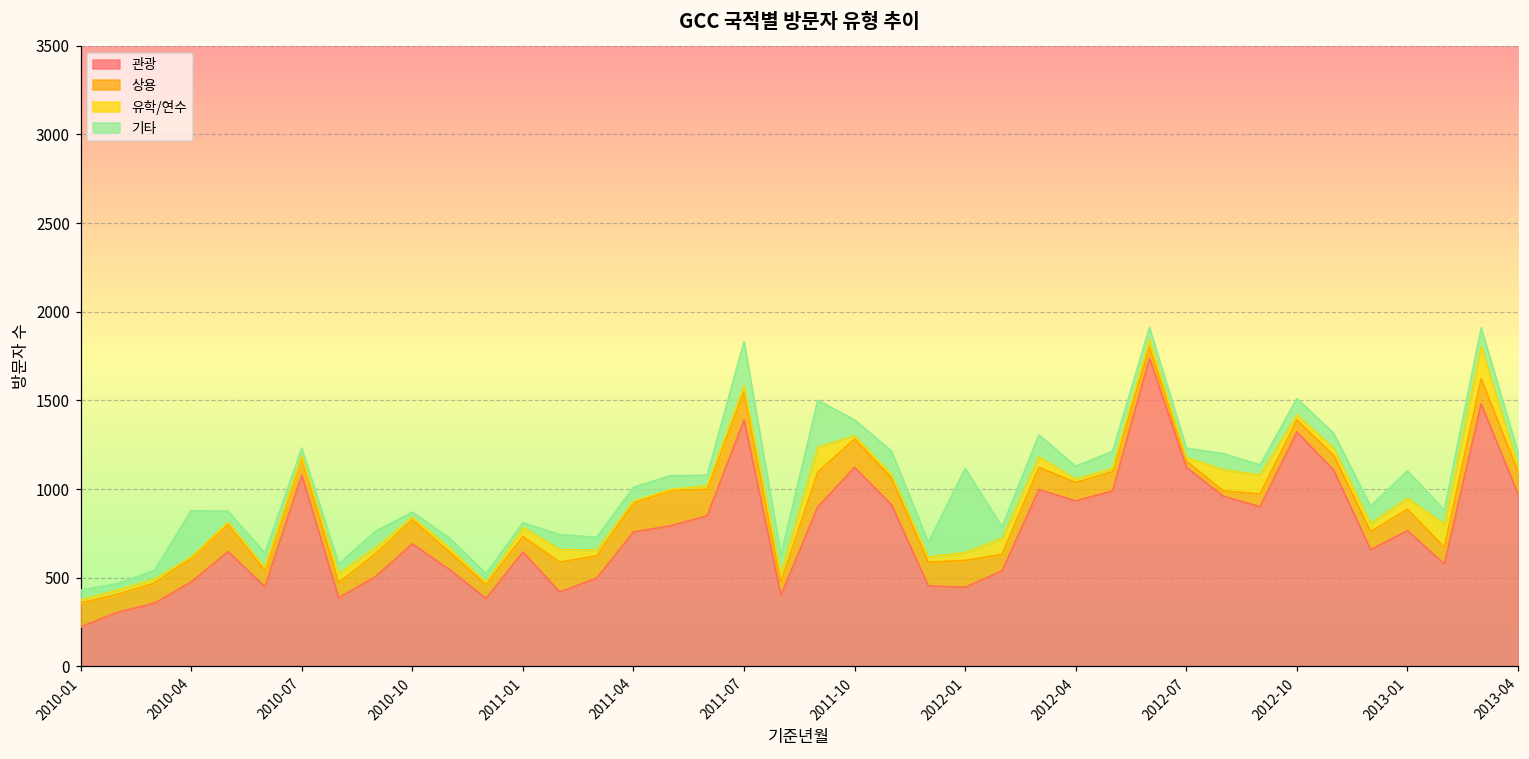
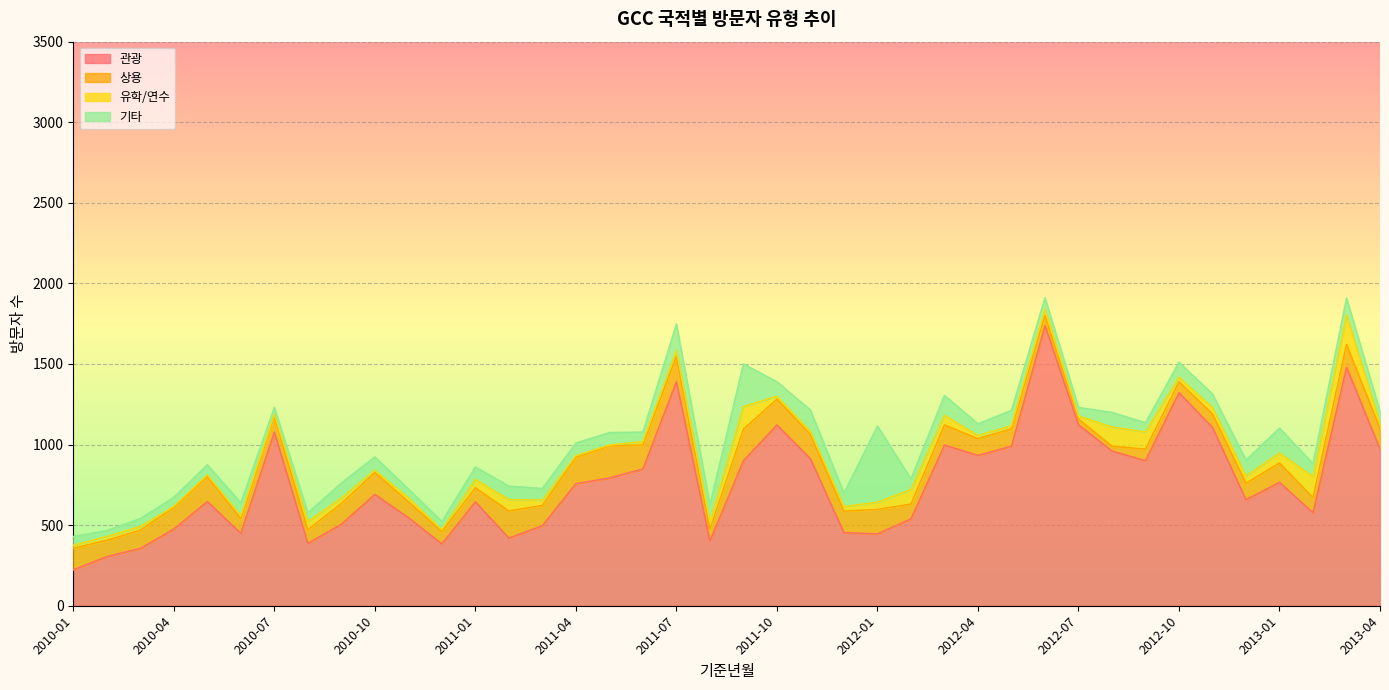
기타, 2010-04: 260 -> 60
기타, 2010-10: 30 -> 80
기타, 2011-01: 30 -> 80
기타, 2011-07: 250 -> 170
